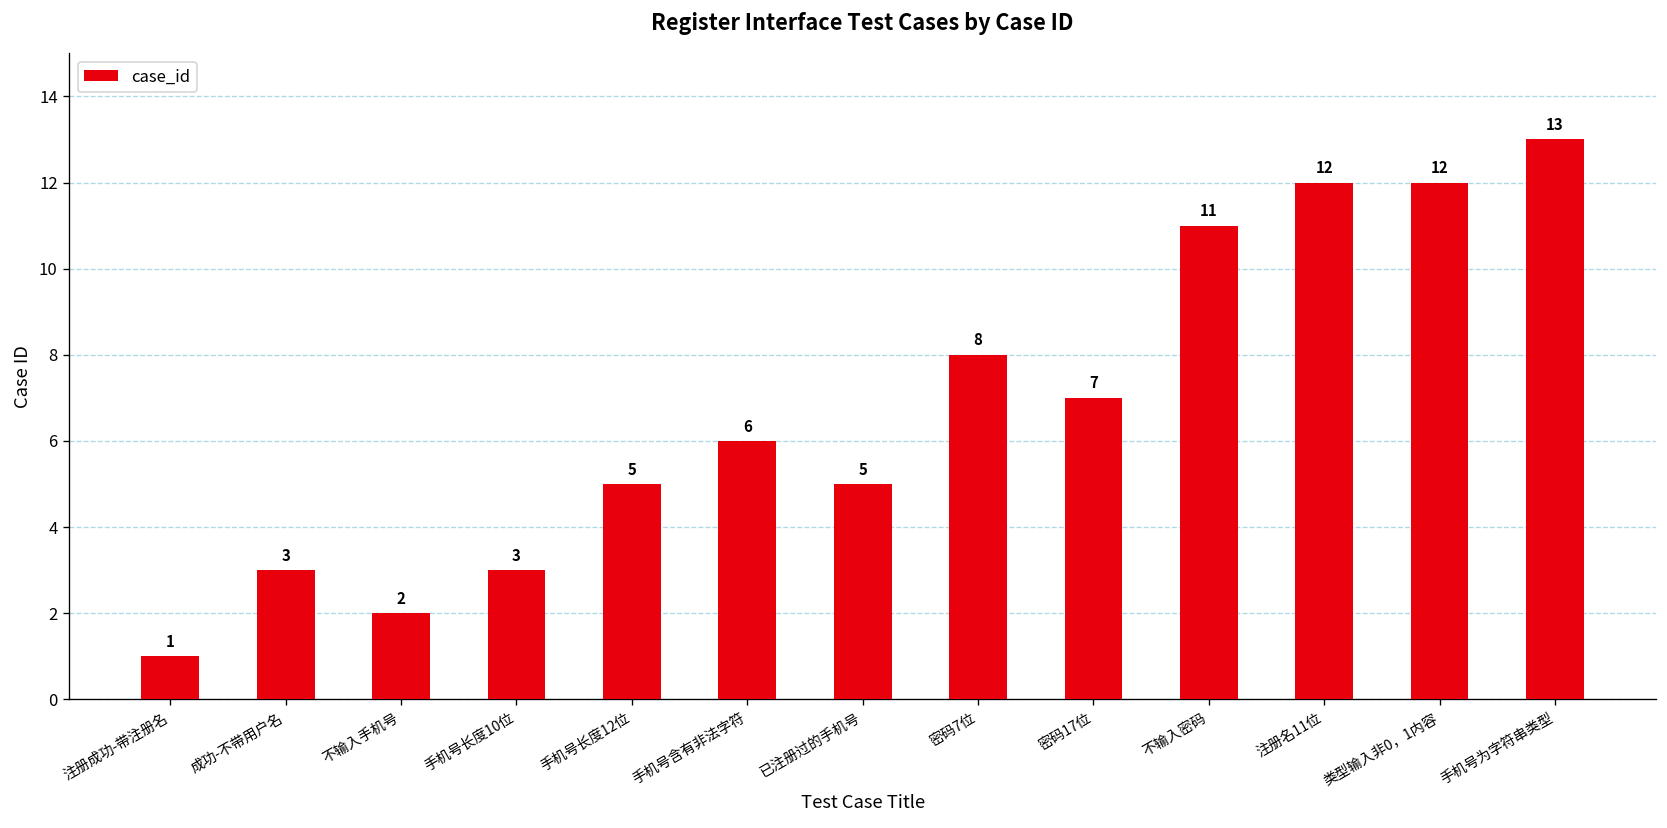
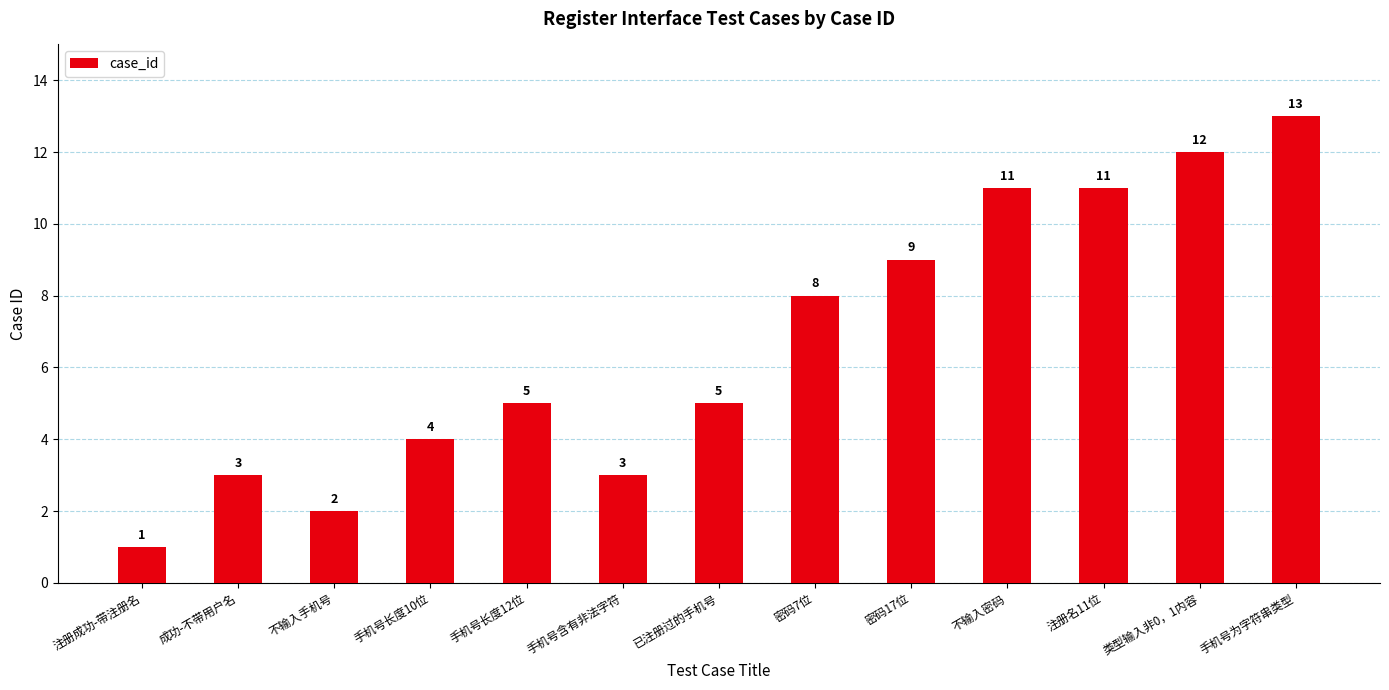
手机号长度10位: 3 -> 4
手机号含有非法字符: 6 -> 3
密码17位: 7 -> 9
注册名11位: 12 -> 11
